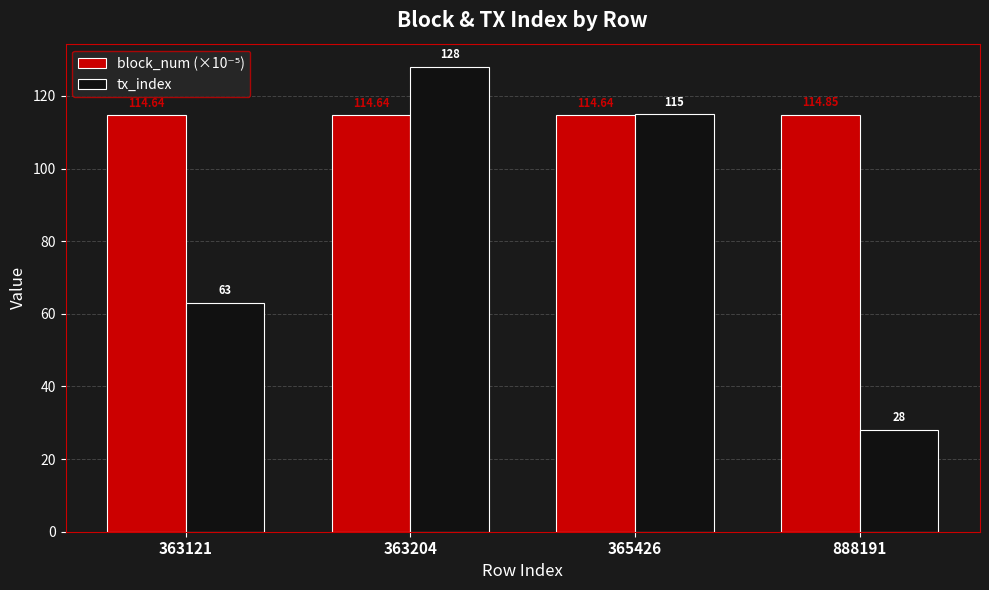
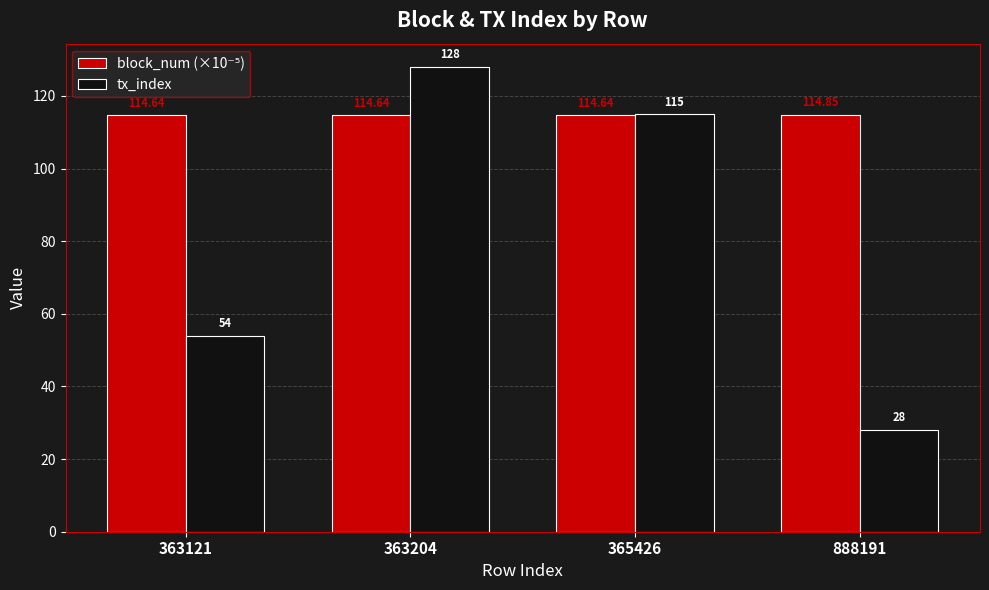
tx_index, 363121: 63 -> 54
